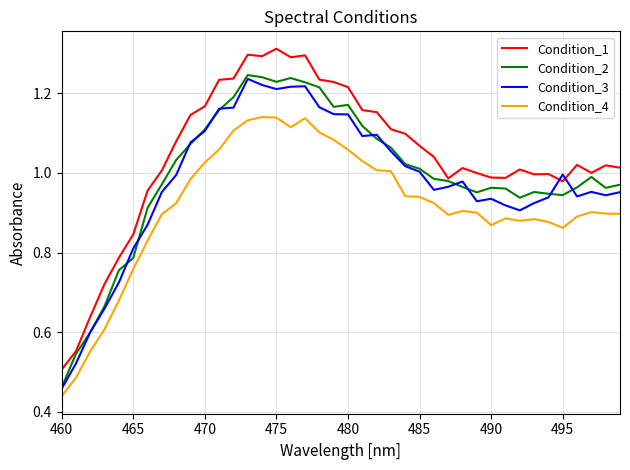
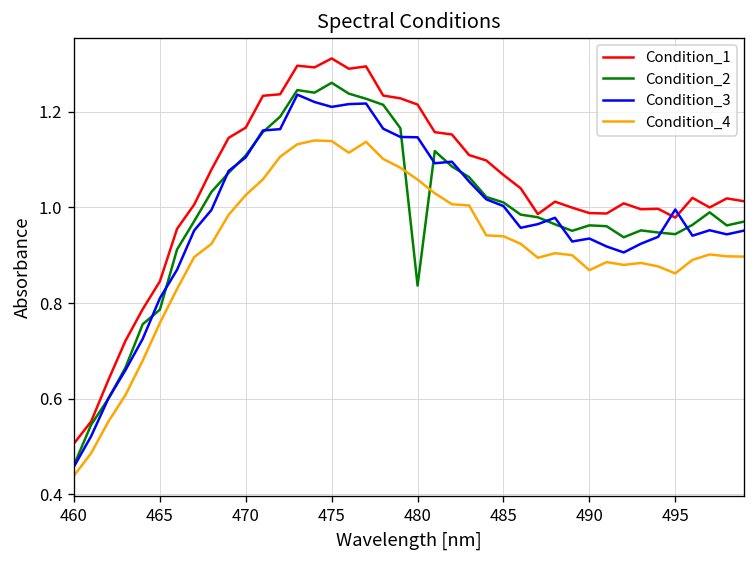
Condition_2, 475: 1.23 -> 1.26
Condition_2, 480: 1.17 -> 0.84
